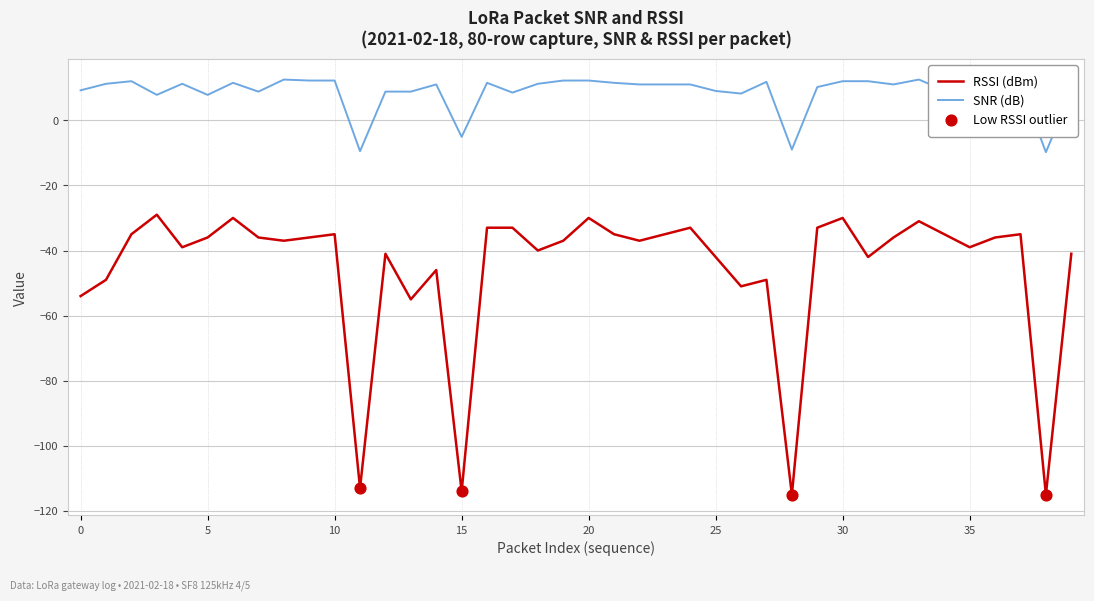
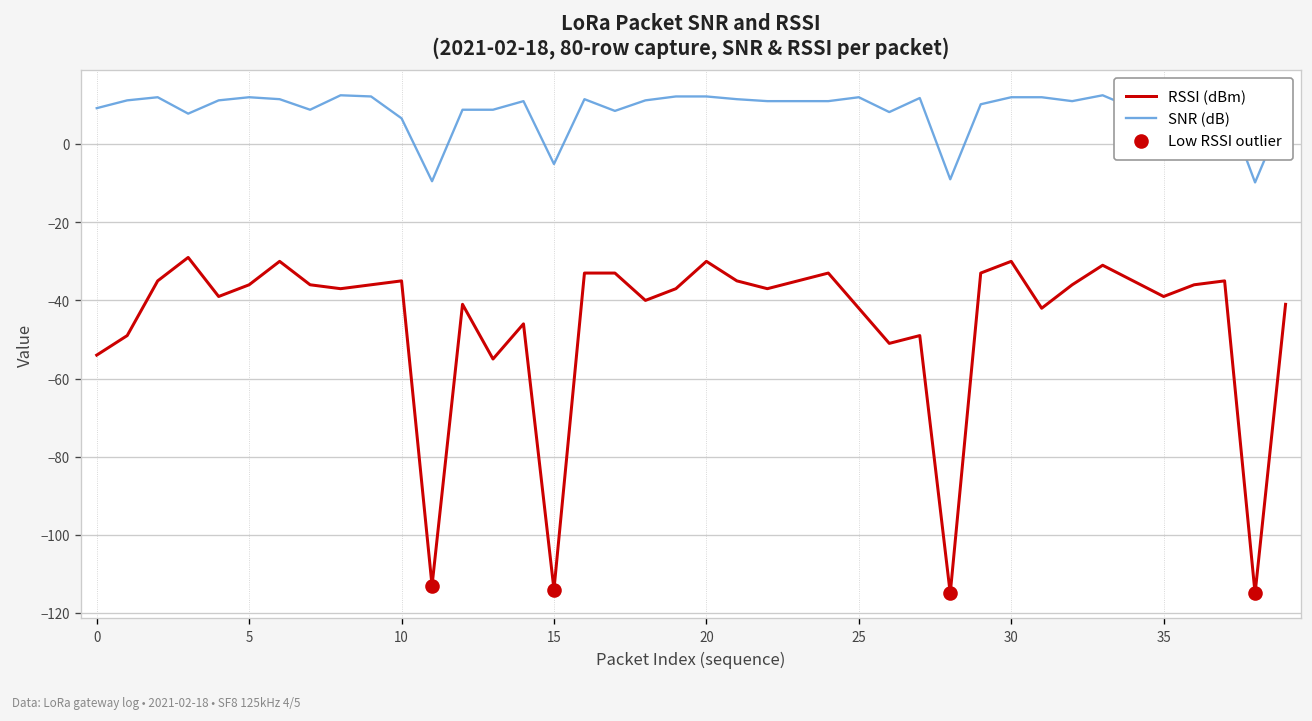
SNR (dB), 5: 8 -> 12
SNR (dB), 10: 12 -> 7
SNR (dB), 25: 9 -> 12
